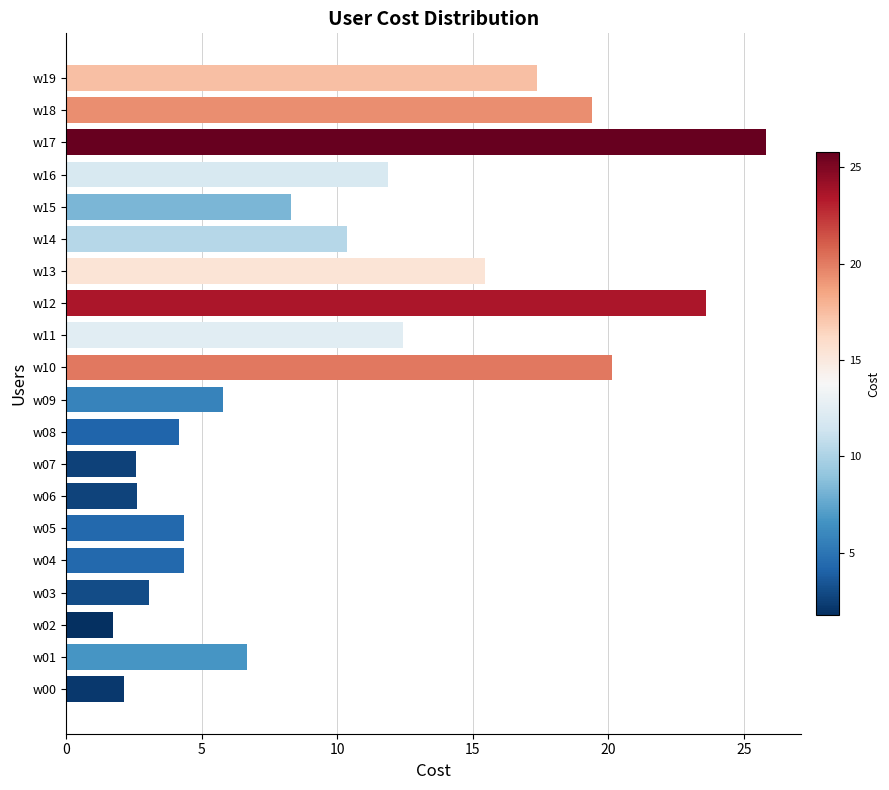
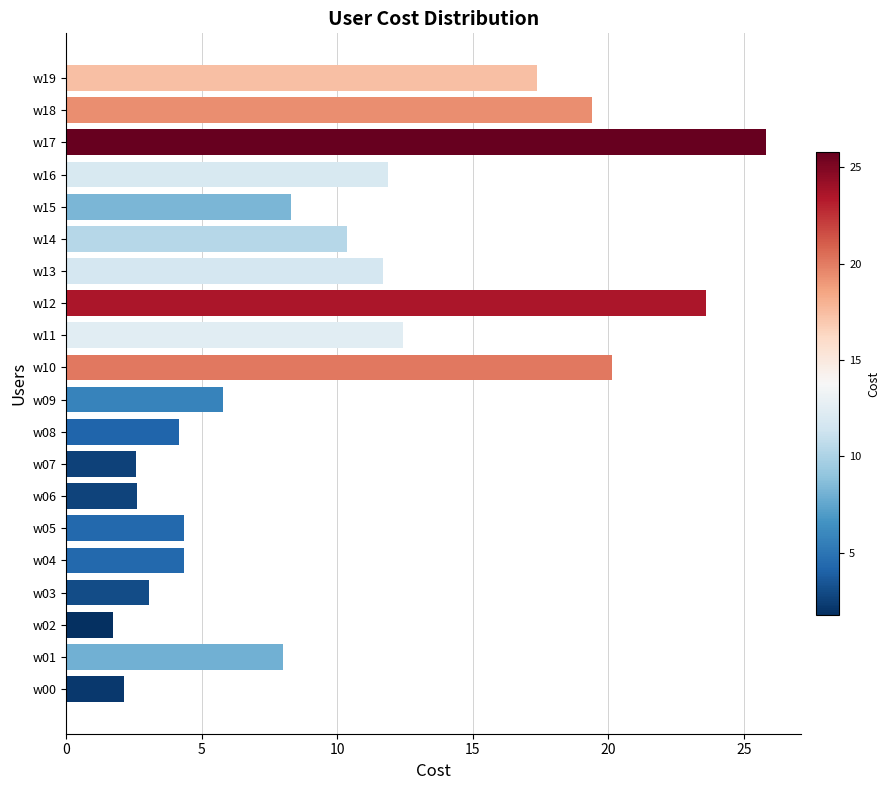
w13: 15.5 -> 11.7
w01: 6.7 -> 8.0
